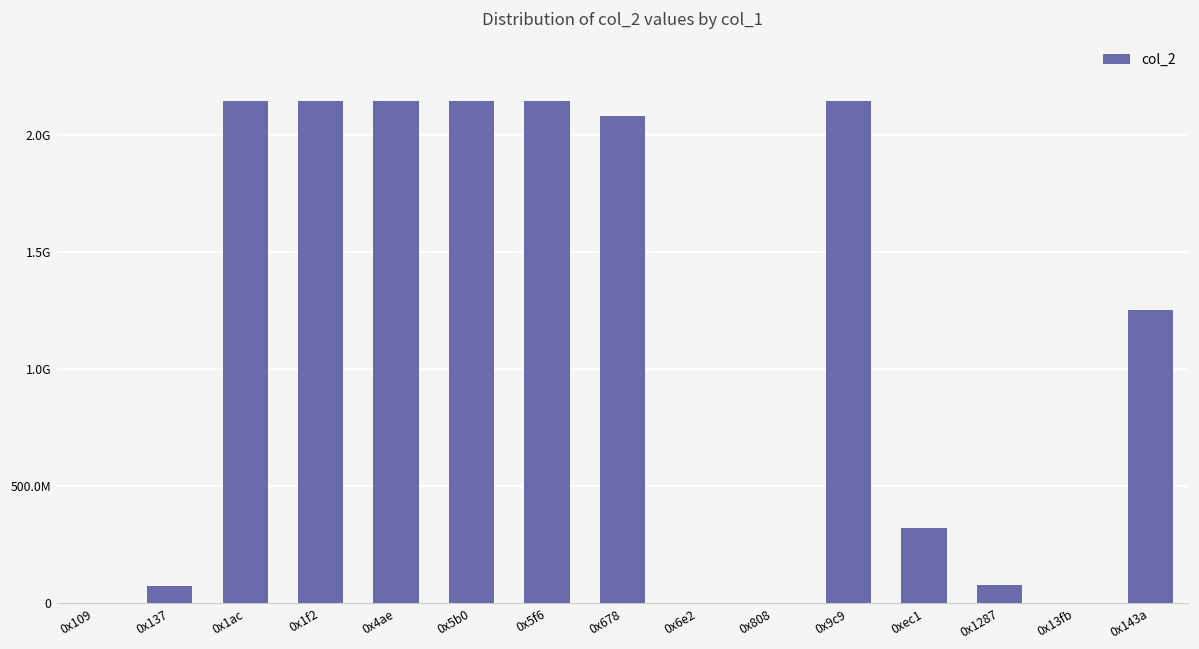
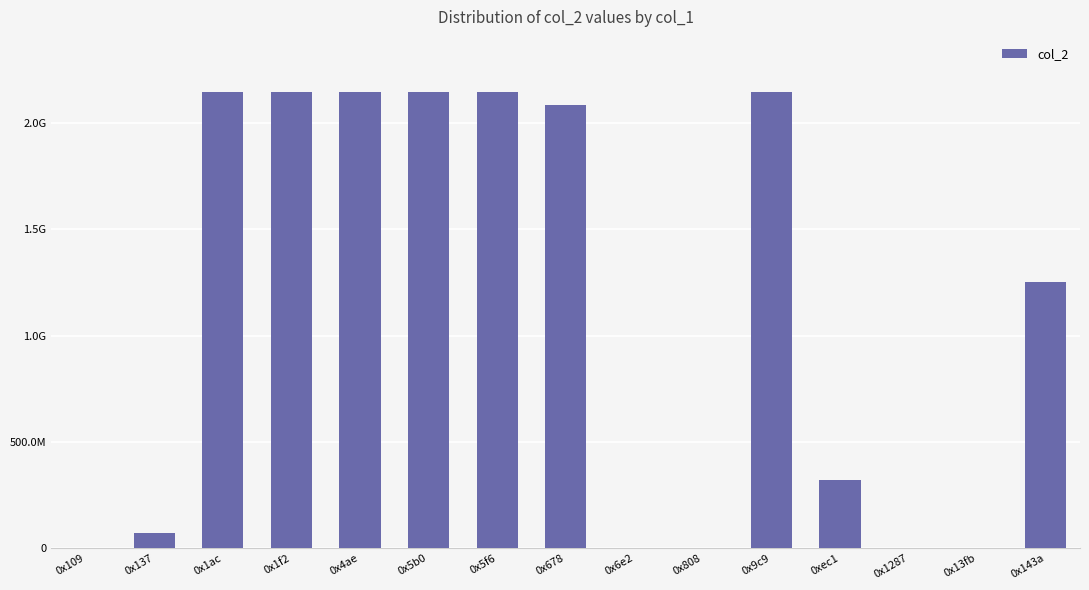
0x1287: 80000000 -> 0
